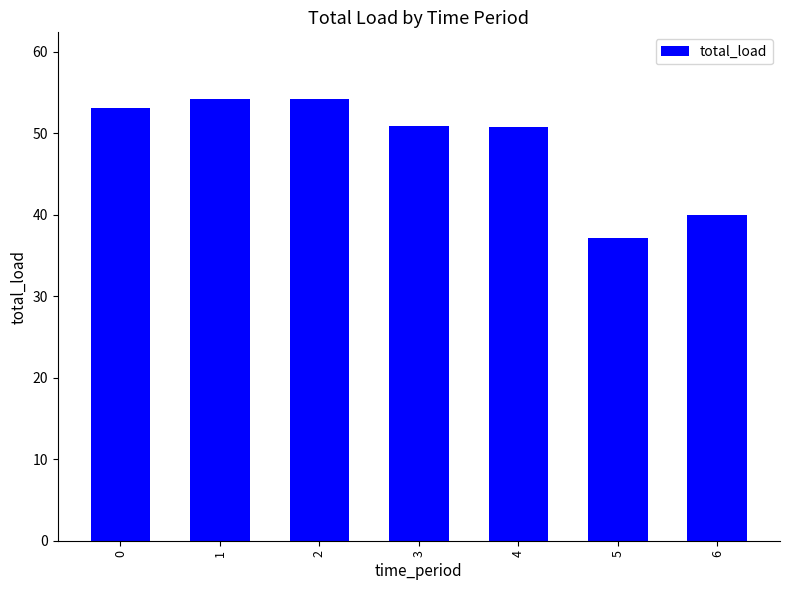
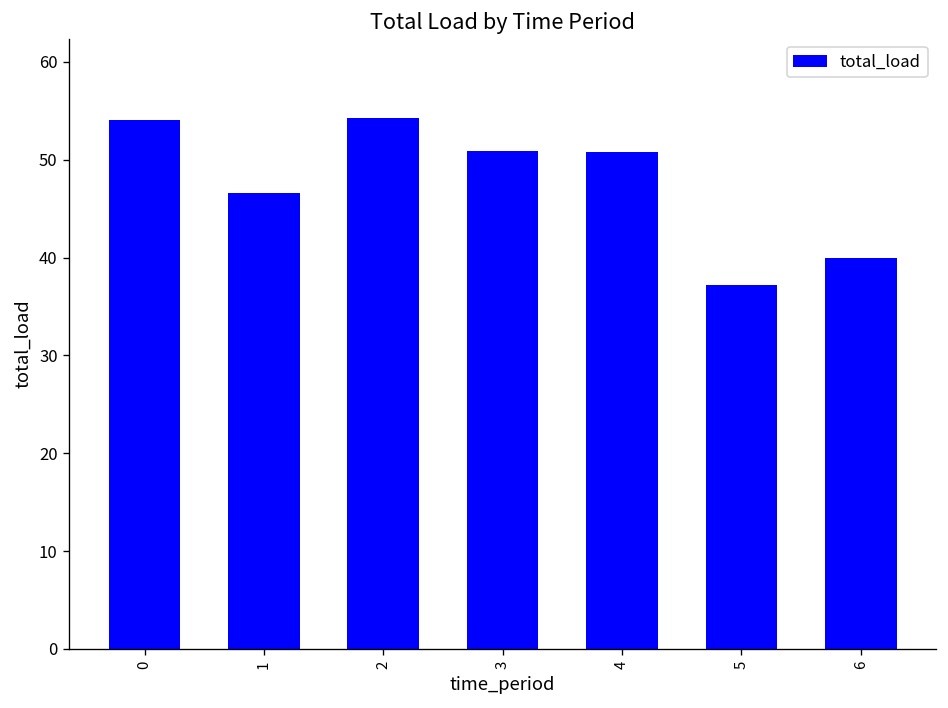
0: 53 -> 54
1: 54 -> 47
